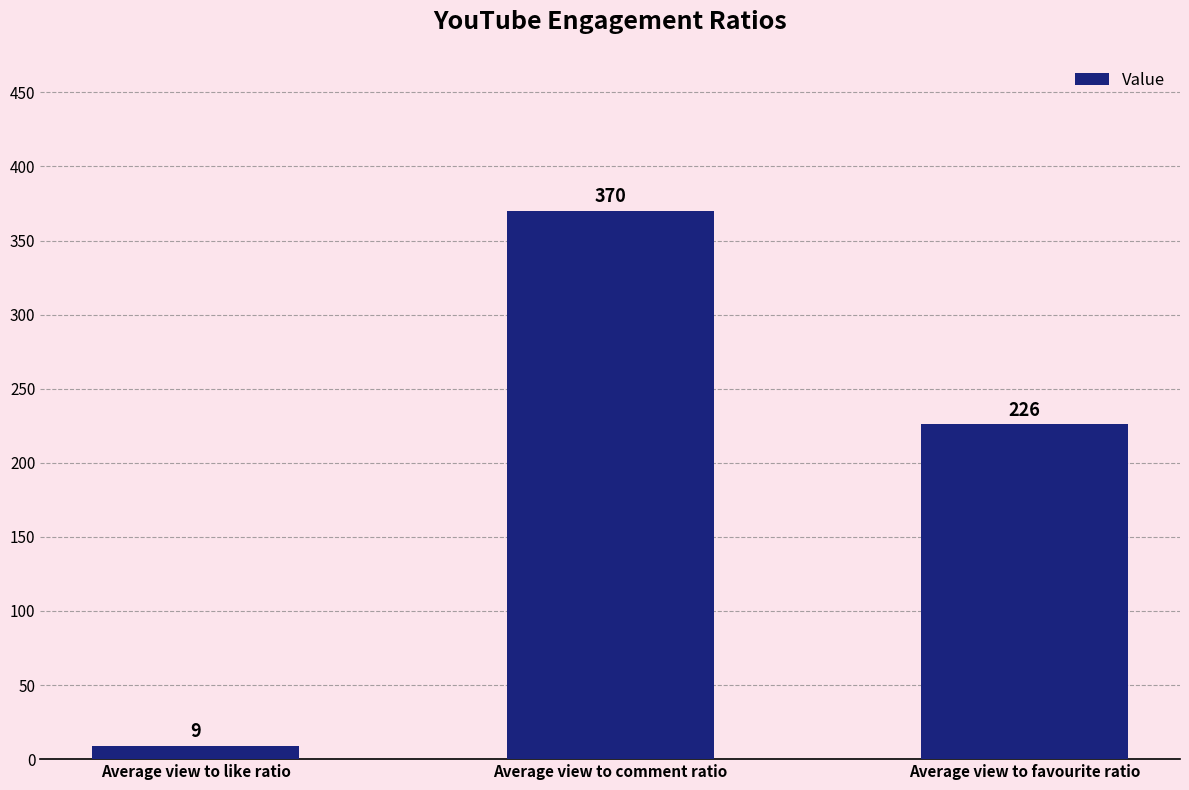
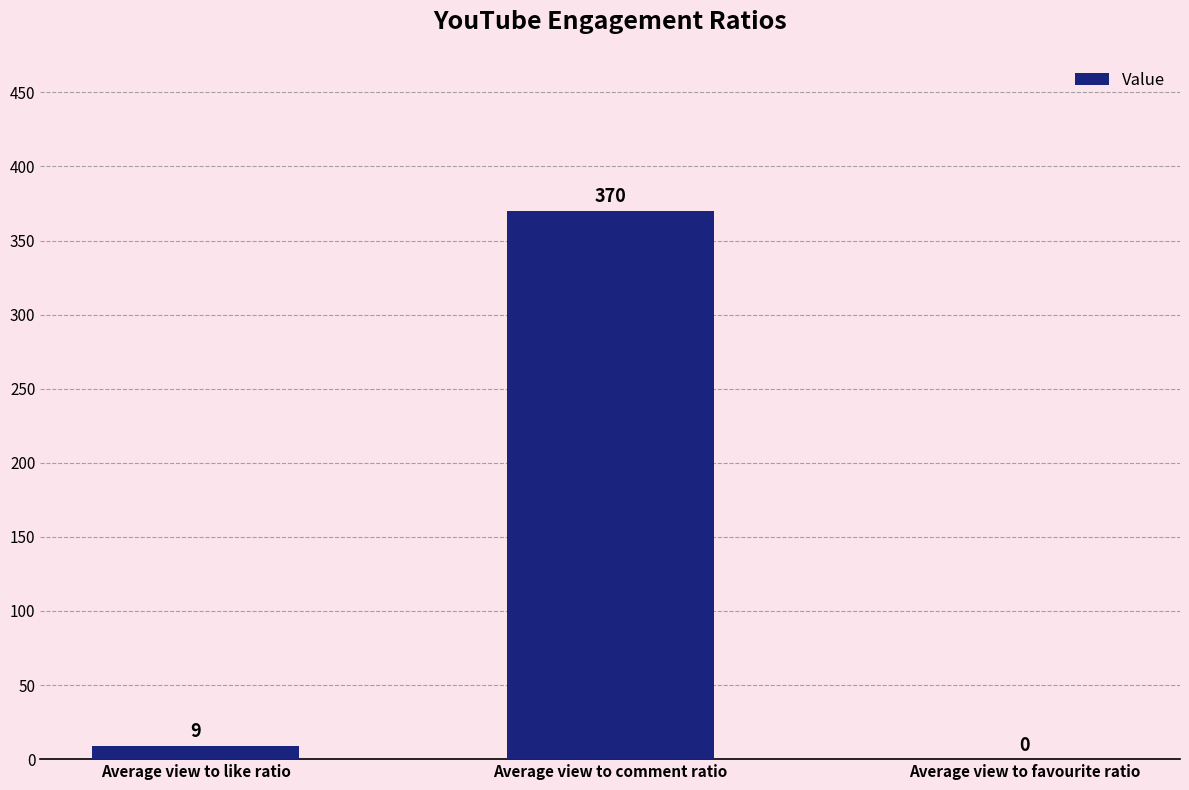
Average view to favourite ratio: 226 -> 0
